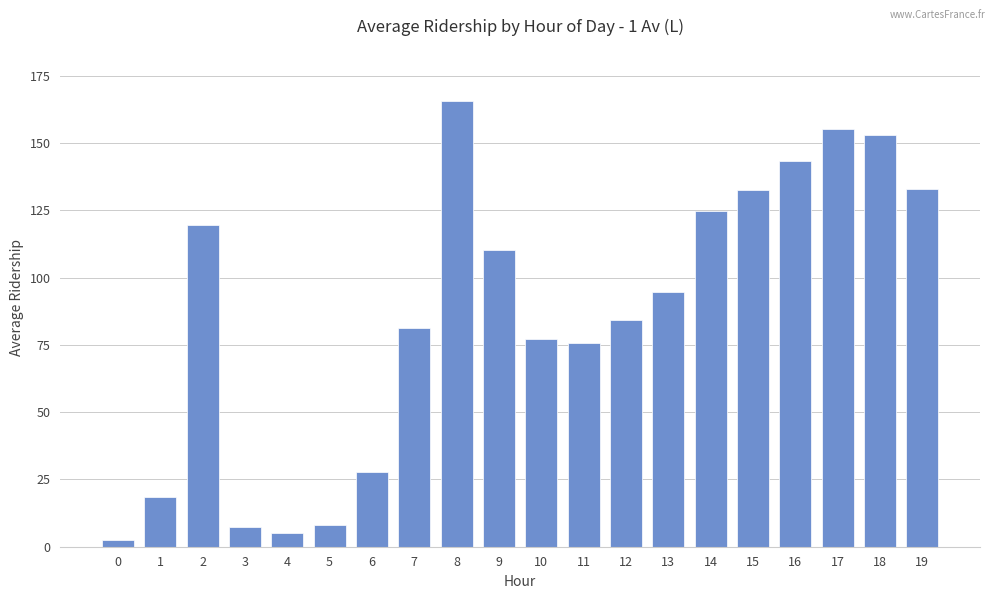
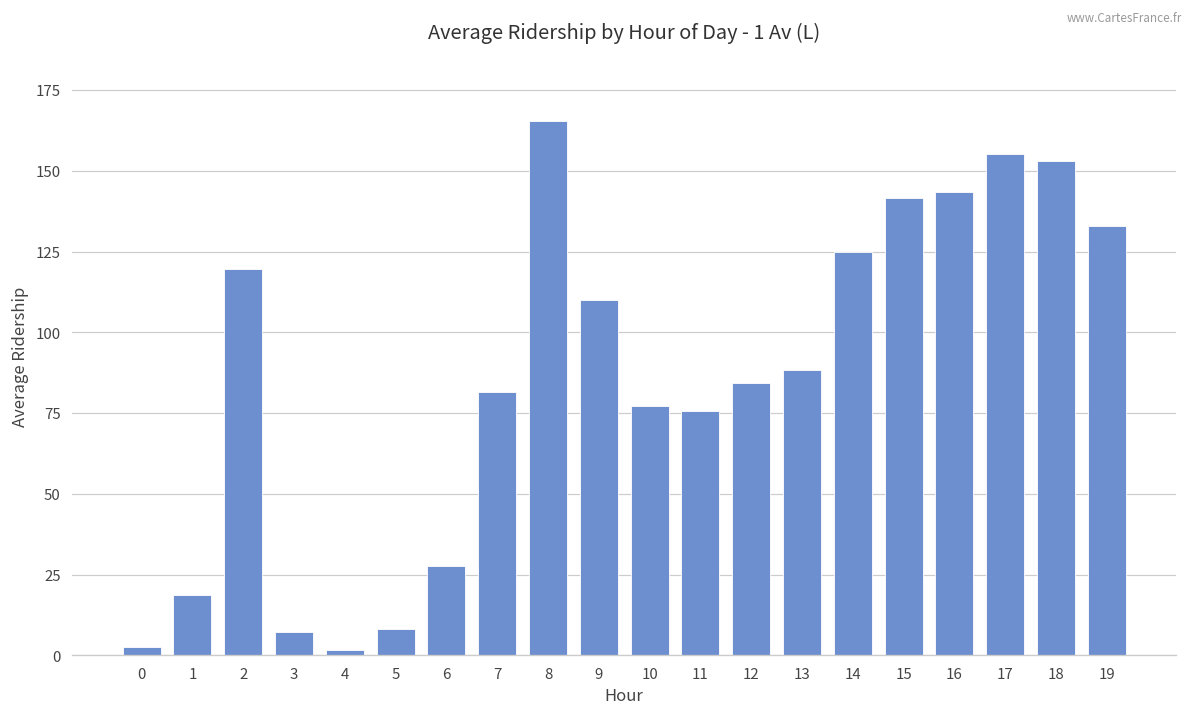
4: 5 -> 2
13: 95 -> 88
15: 133 -> 142
